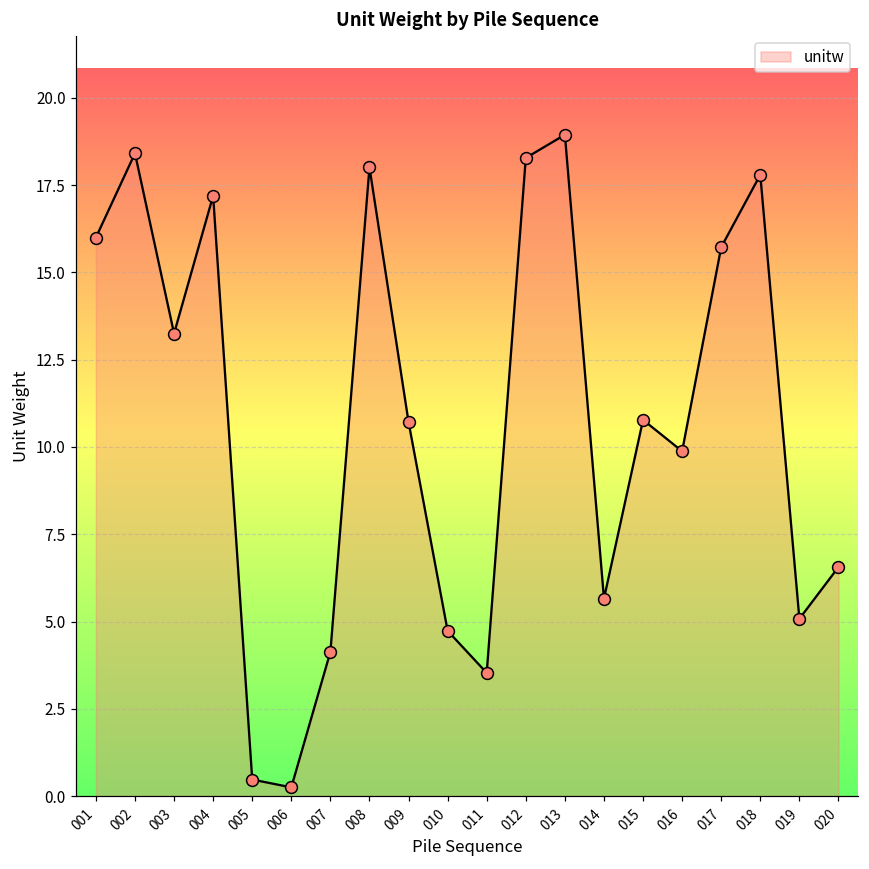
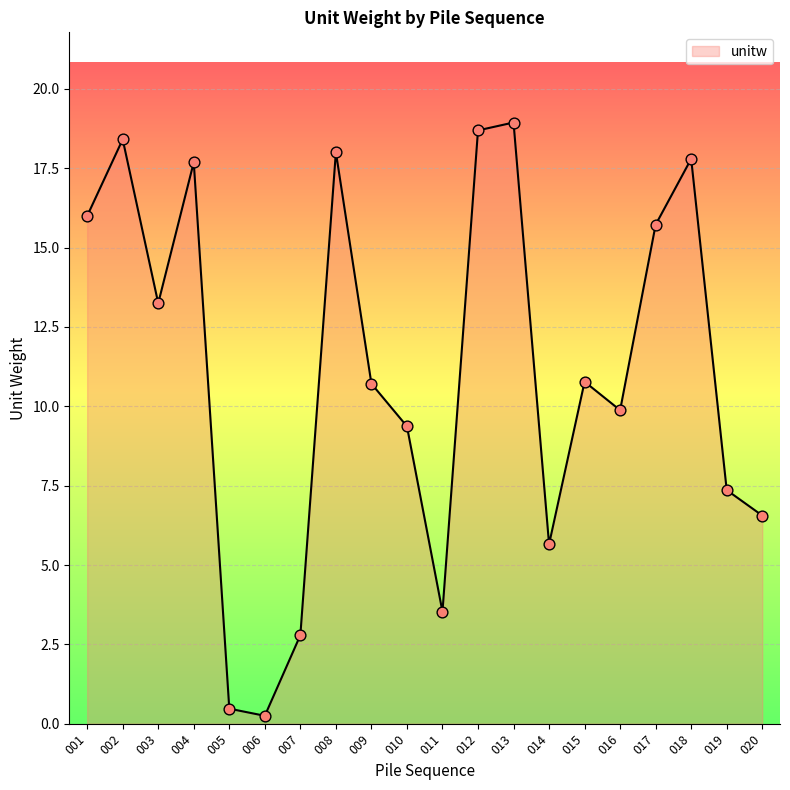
004: 17.2 -> 17.7
007: 4.1 -> 2.8
010: 4.7 -> 9.4
012: 18.3 -> 18.7
019: 5.1 -> 7.4
